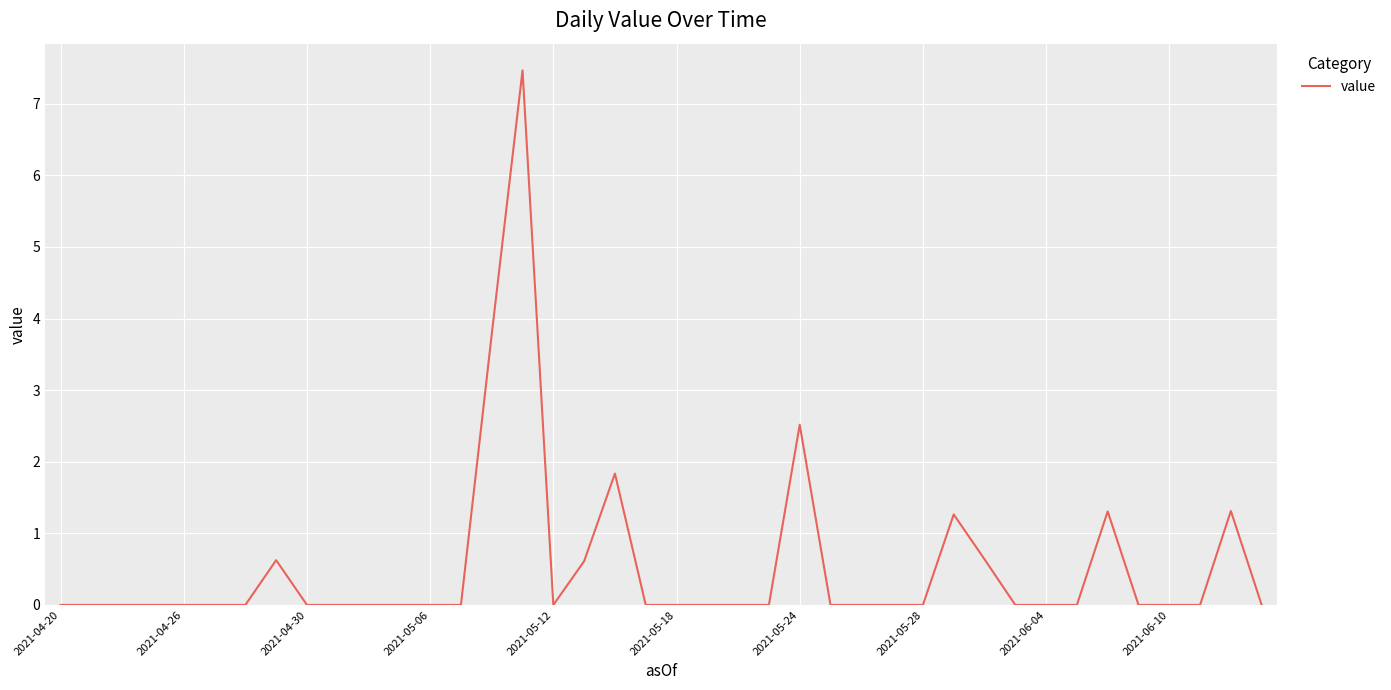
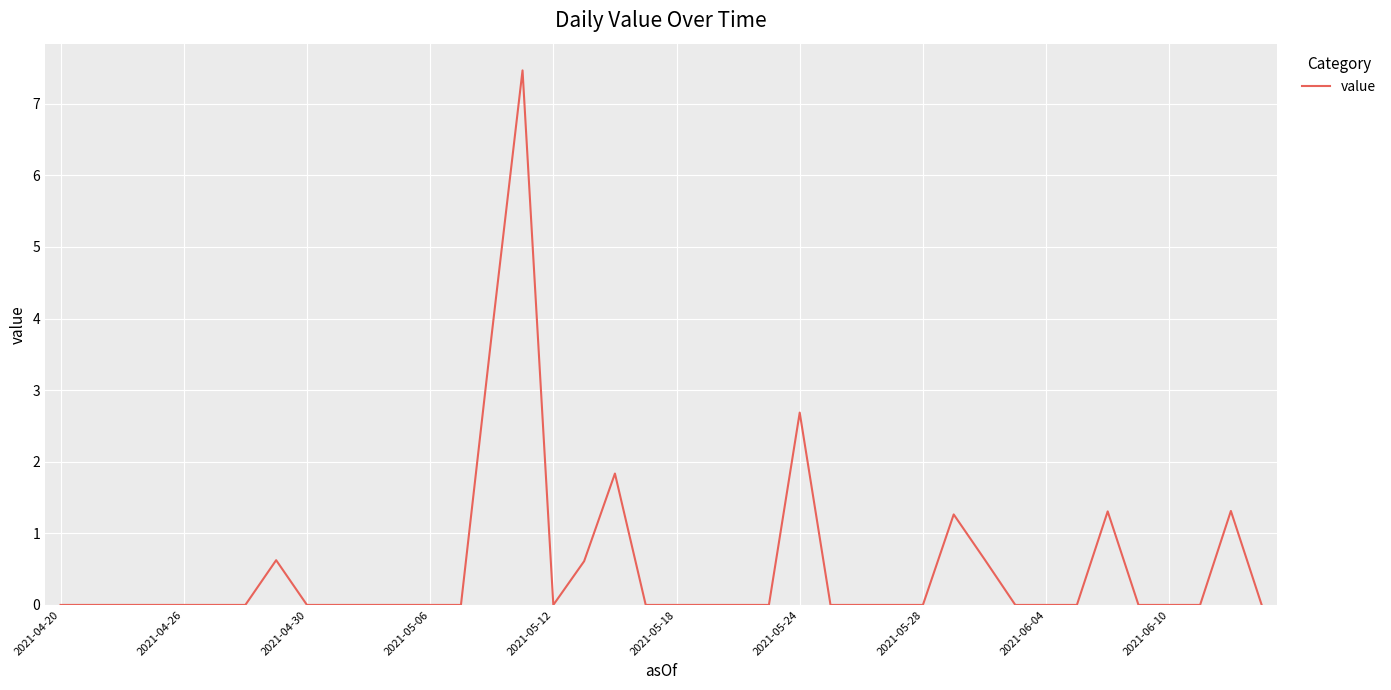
2021-05-24: 2.5 -> 2.7
